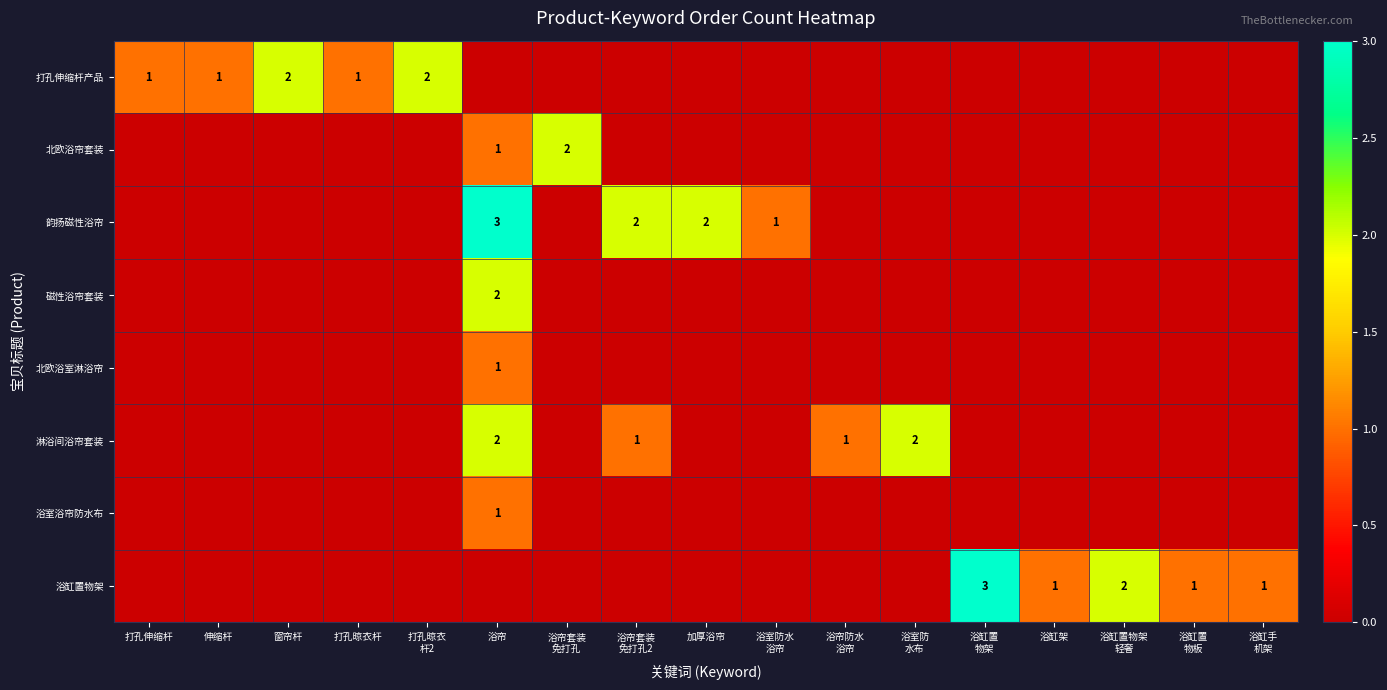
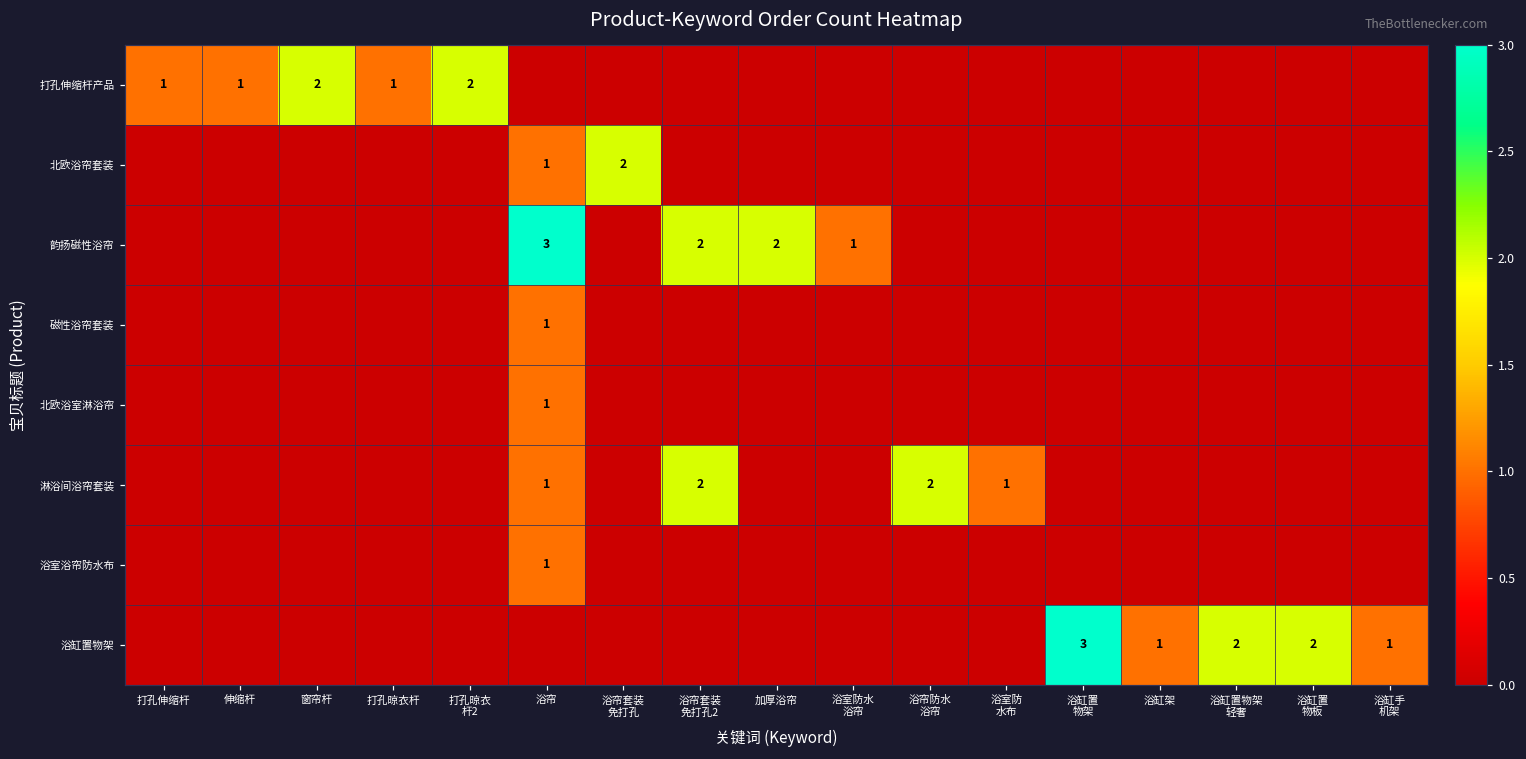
磁性浴帘套装, 浴帘: 2 -> 1
淋浴间浴帘套装, 浴帘: 2 -> 1
淋浴间浴帘套装, 浴帘套装 免打孔2: 1 -> 2
淋浴间浴帘套装, 浴帘防水 浴帘: 1 -> 2
淋浴间浴帘套装, 浴室防 水布: 2 -> 1
浴缸置物架, 浴缸置 物板: 1 -> 2
